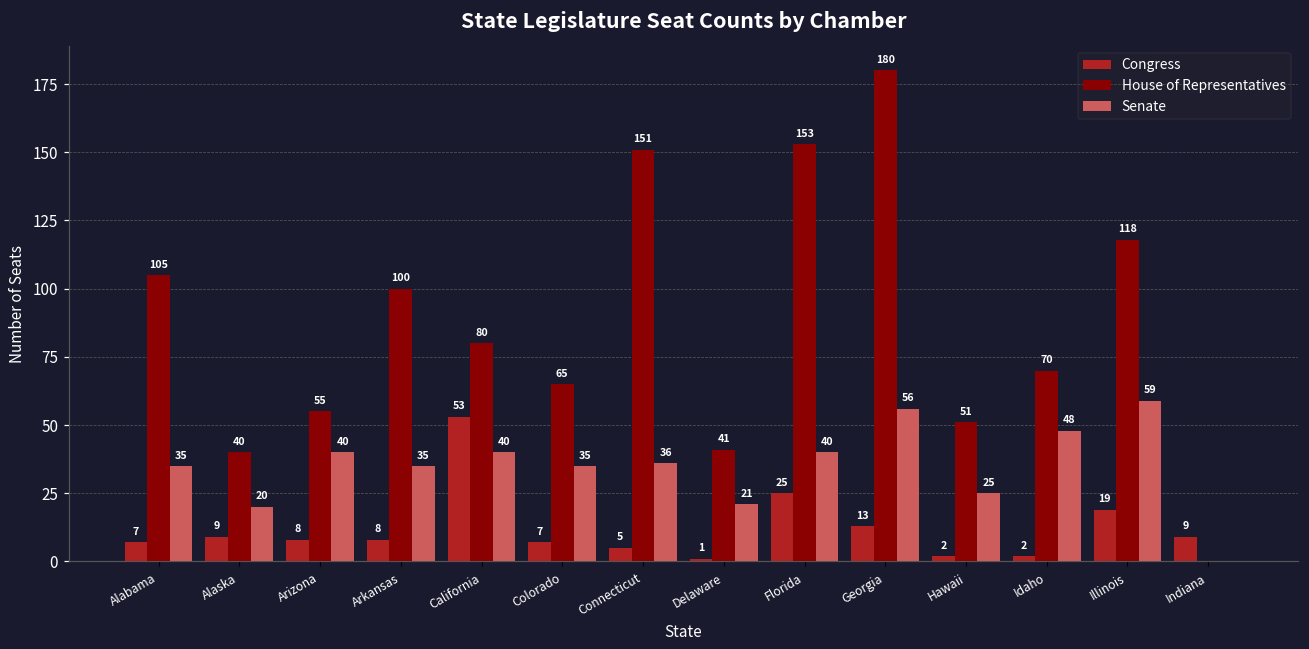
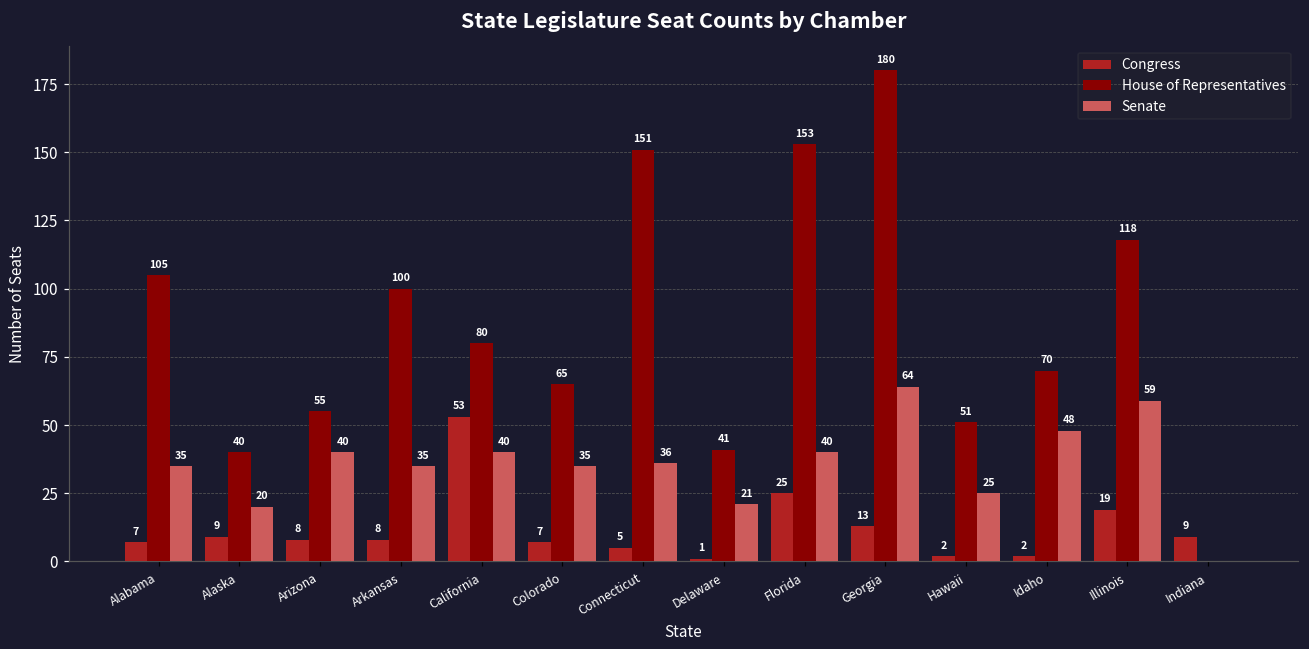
Senate, Georgia: 56 -> 64
